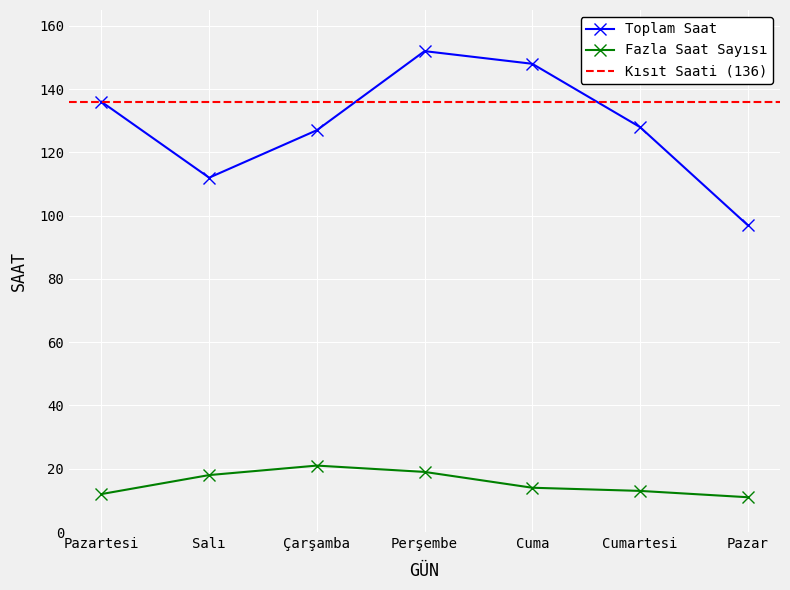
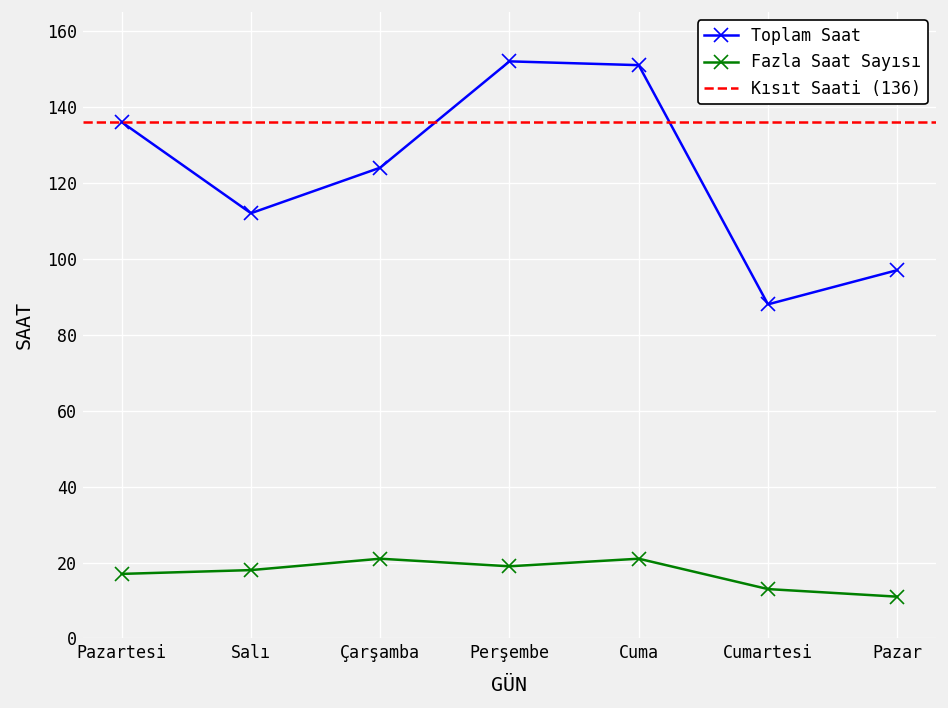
Fazla Saat Sayısı, Pazartesi: 12 -> 17
Toplam Saat, Çarşamba: 127 -> 124
Toplam Saat, Cuma: 148 -> 151
Fazla Saat Sayısı, Cuma: 14 -> 21
Toplam Saat, Cumartesi: 128 -> 88
